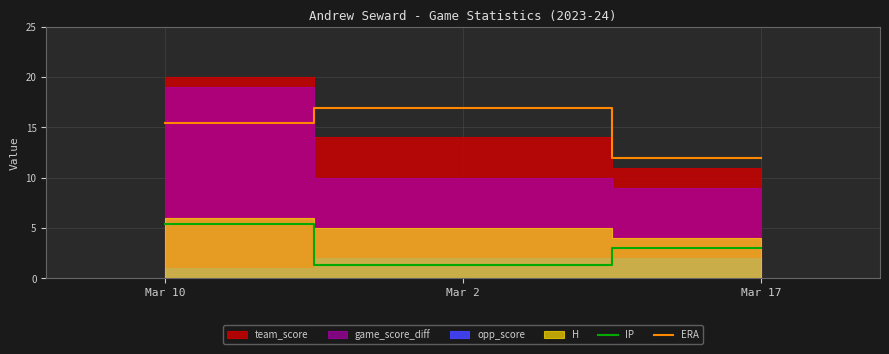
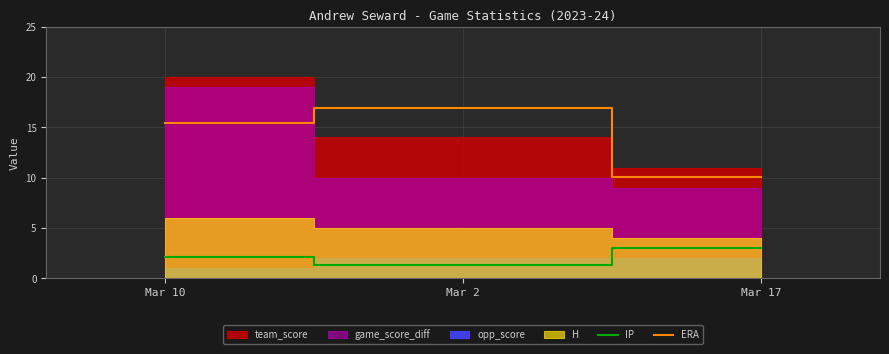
IP, Mar 10: 5.4 -> 2.1
ERA, Mar 17: 12.0 -> 10.1
